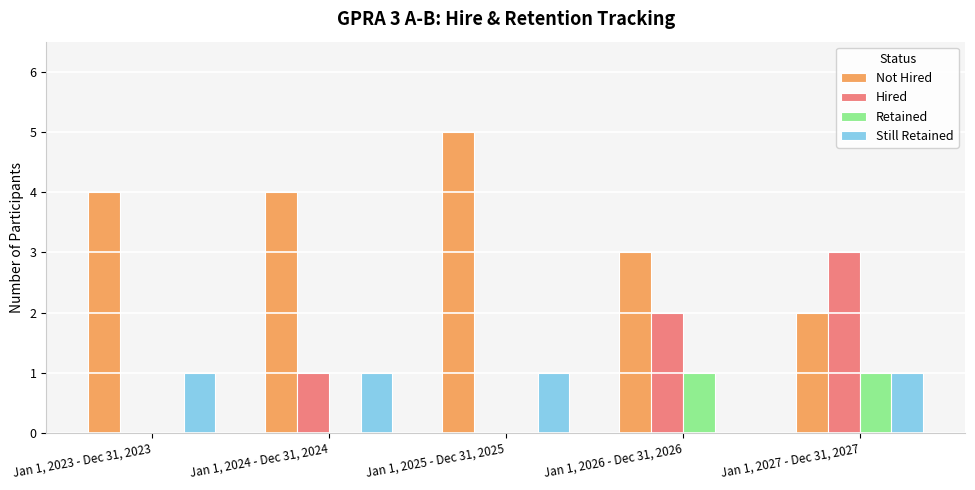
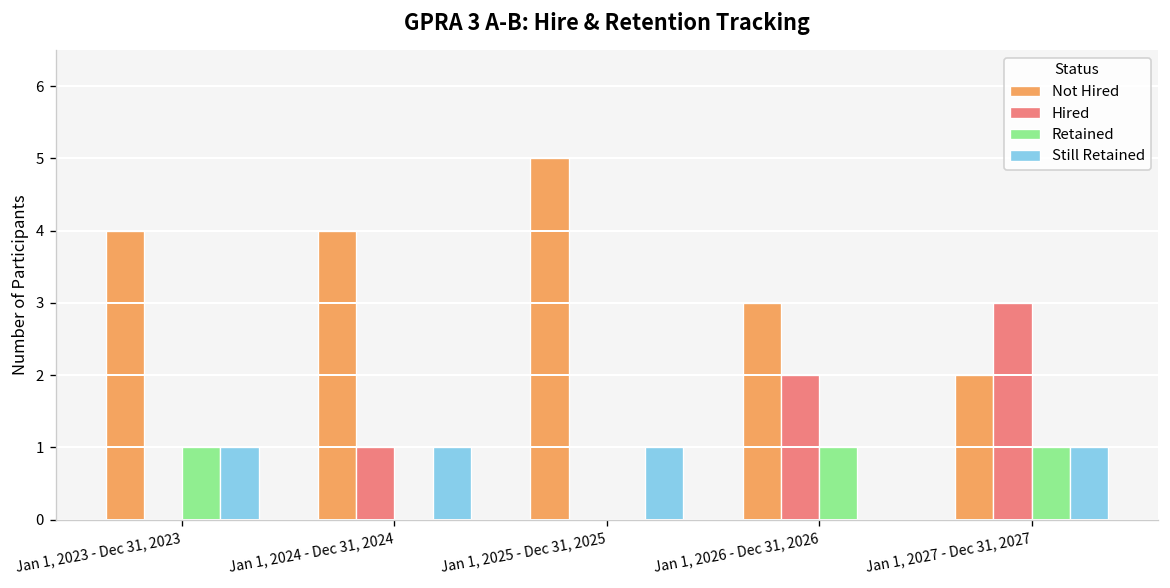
Retained, Jan 1, 2023 - Dec 31, 2023: 0 -> 1
